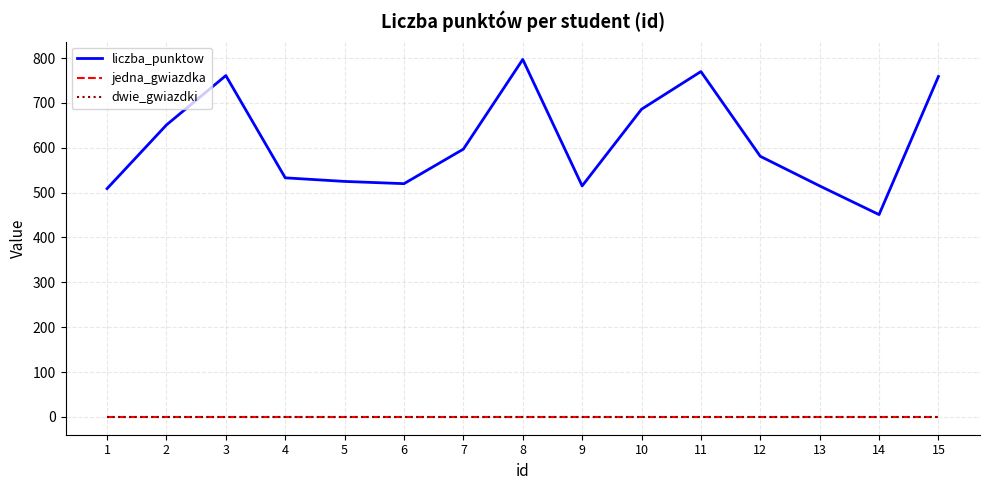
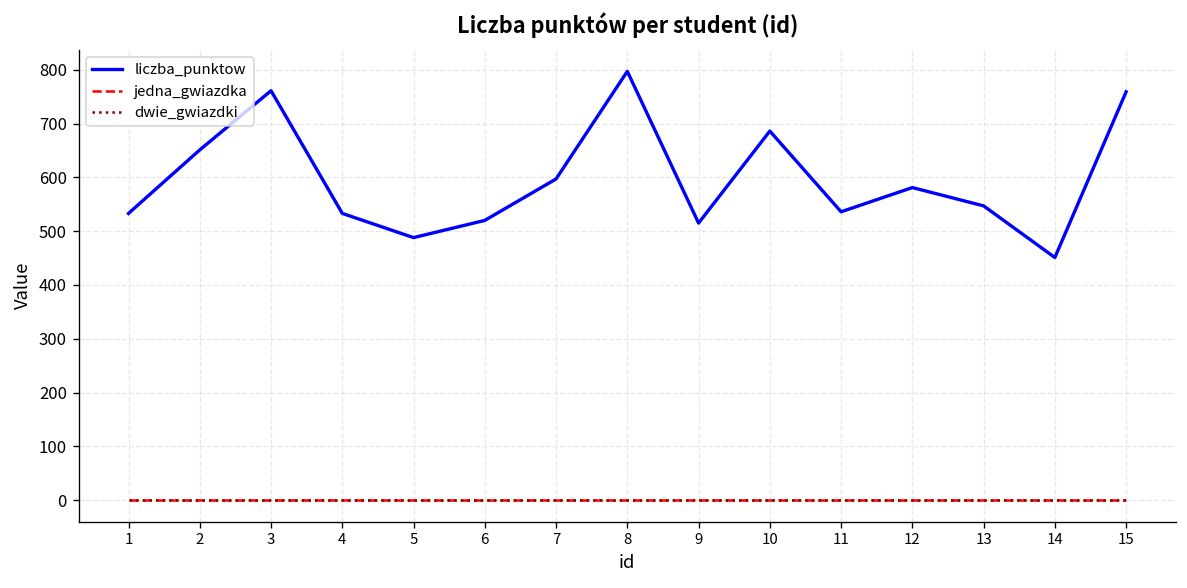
liczba_punktow, 1: 510 -> 530
liczba_punktow, 5: 530 -> 490
liczba_punktow, 11: 770 -> 540
liczba_punktow, 13: 520 -> 550
